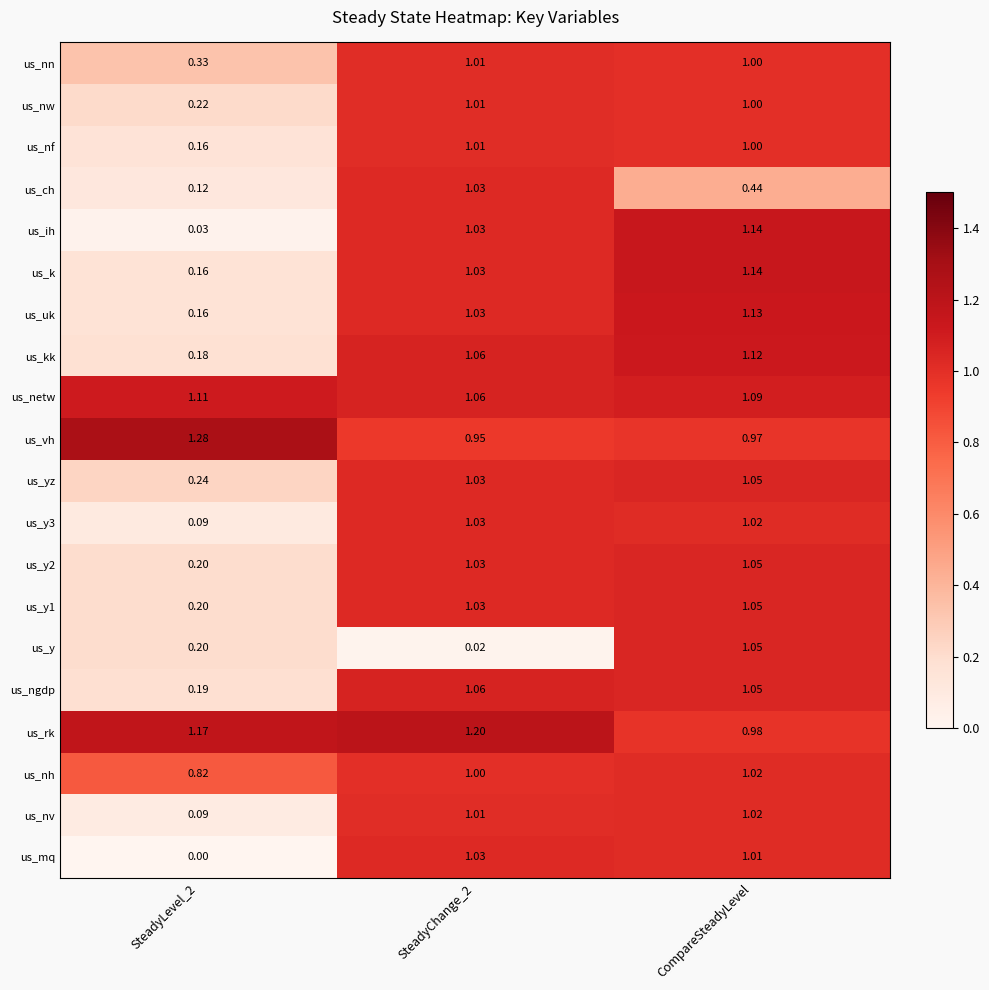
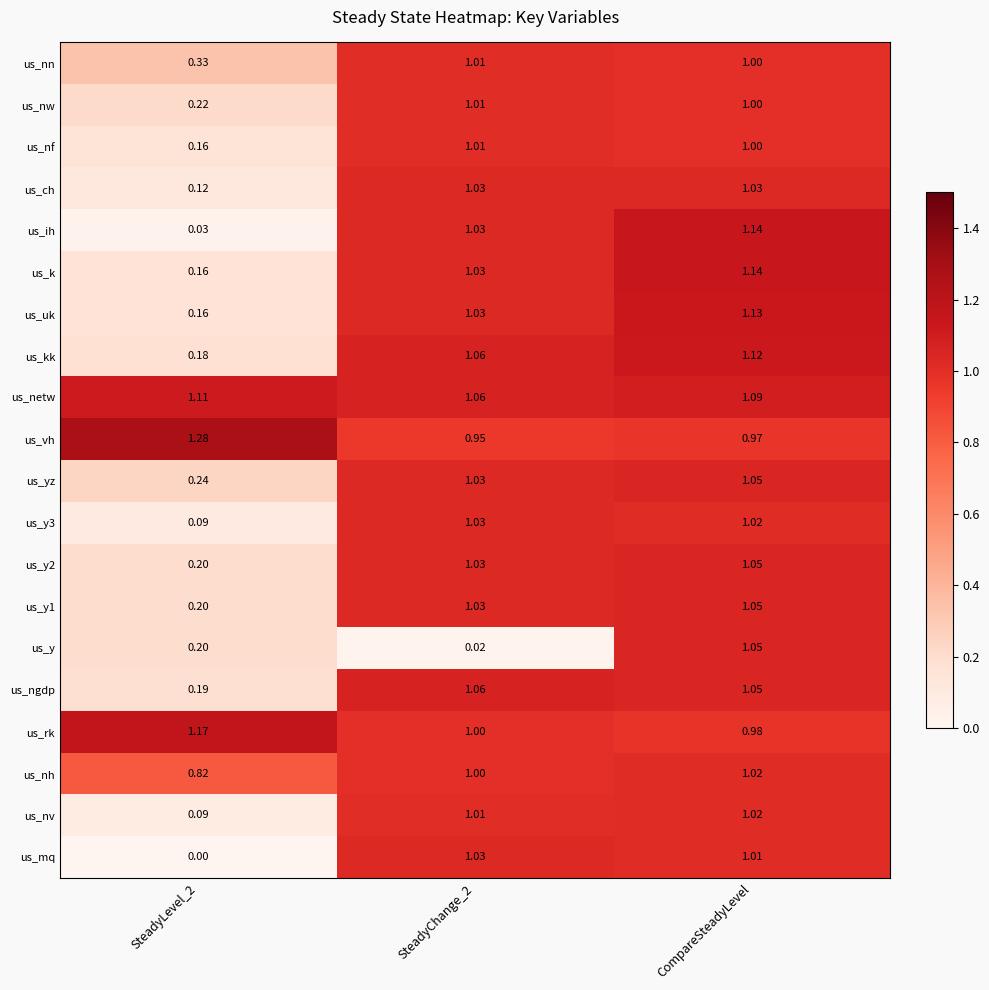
us_ch, CompareSteadyLevel: 0.44 -> 1.03
us_rk, SteadyChange_2: 1.20 -> 1.00
